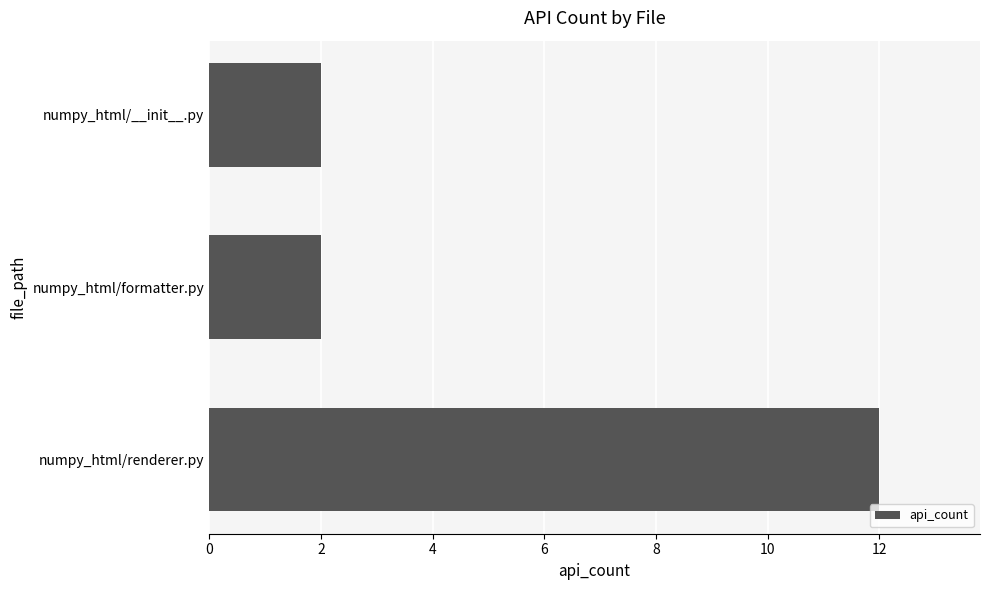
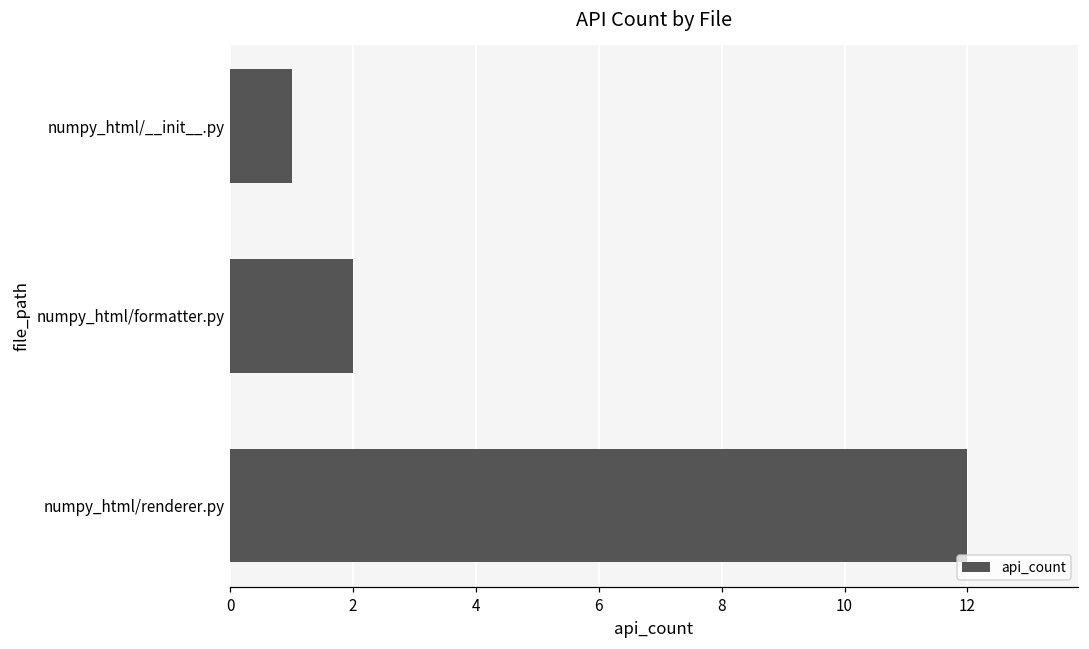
numpy_html/__init__.py: 2 -> 1
